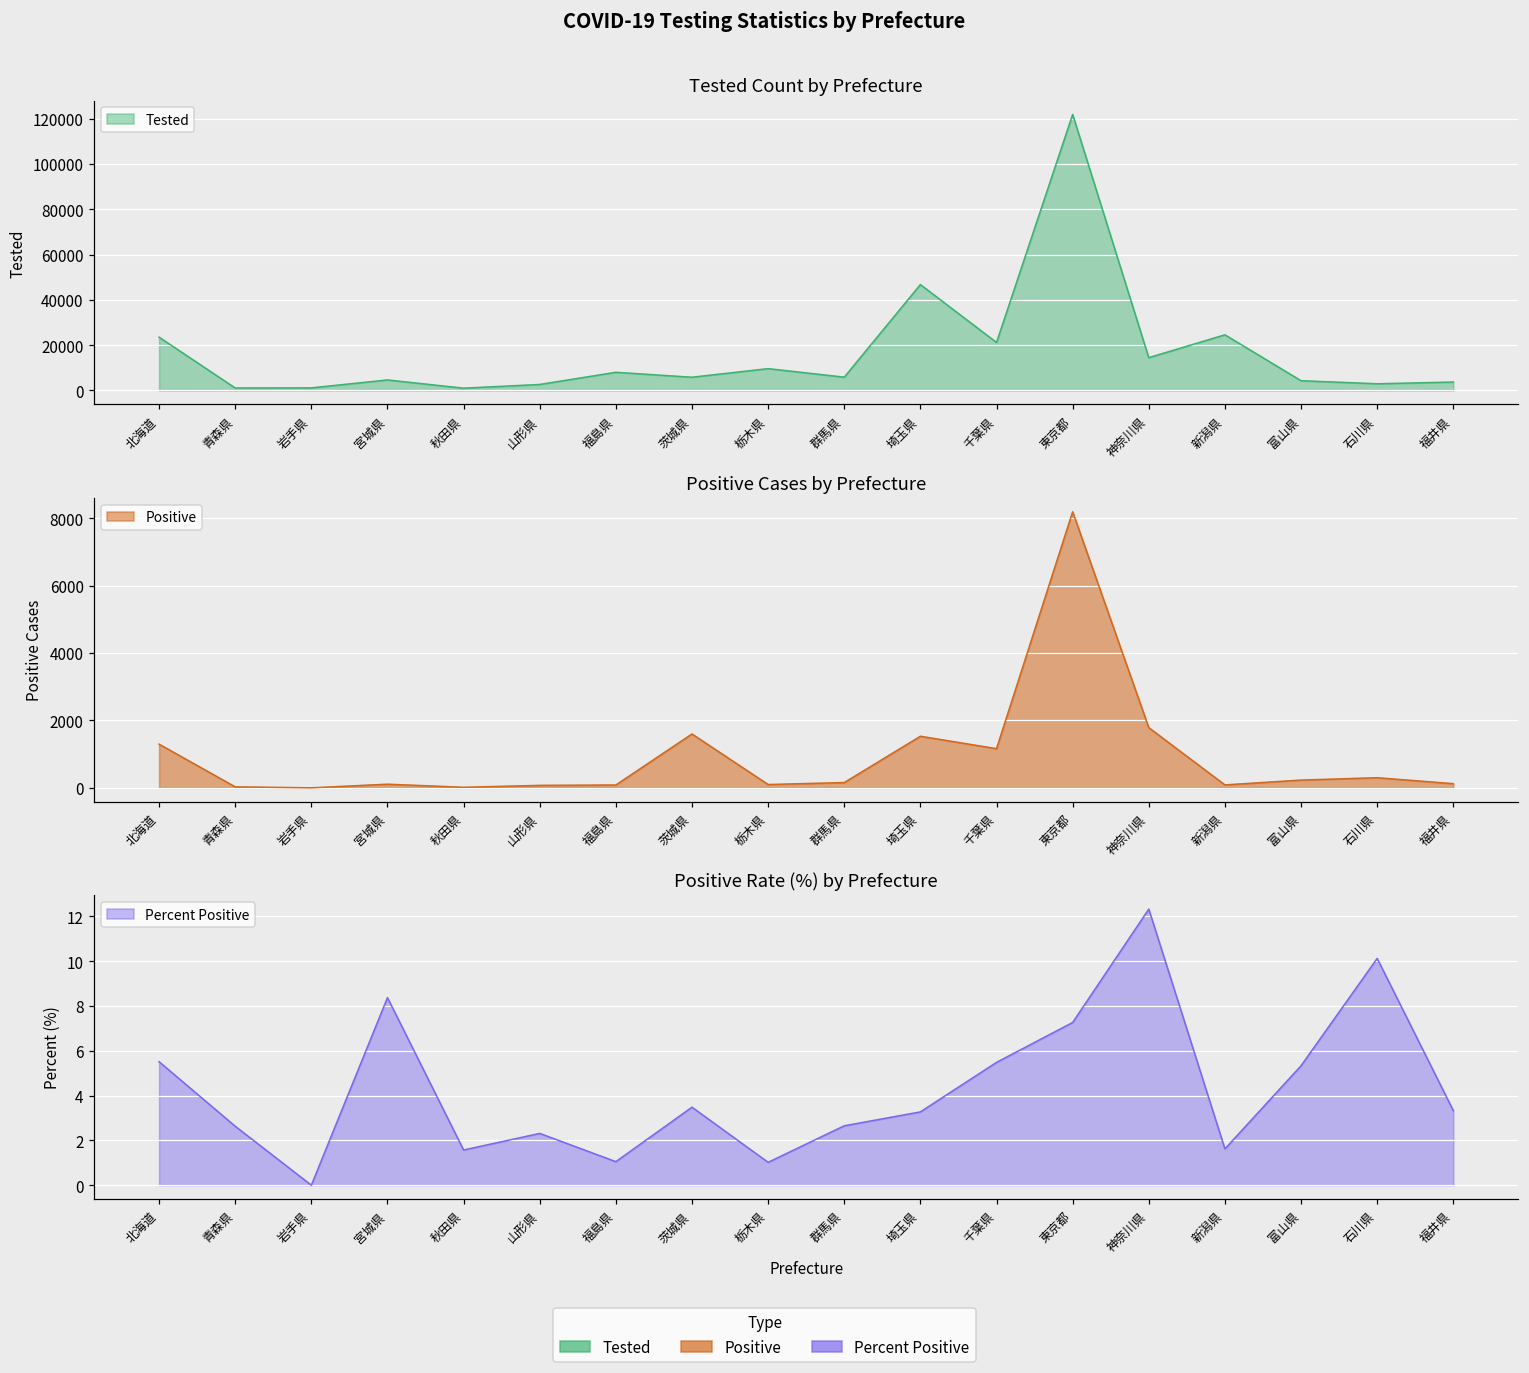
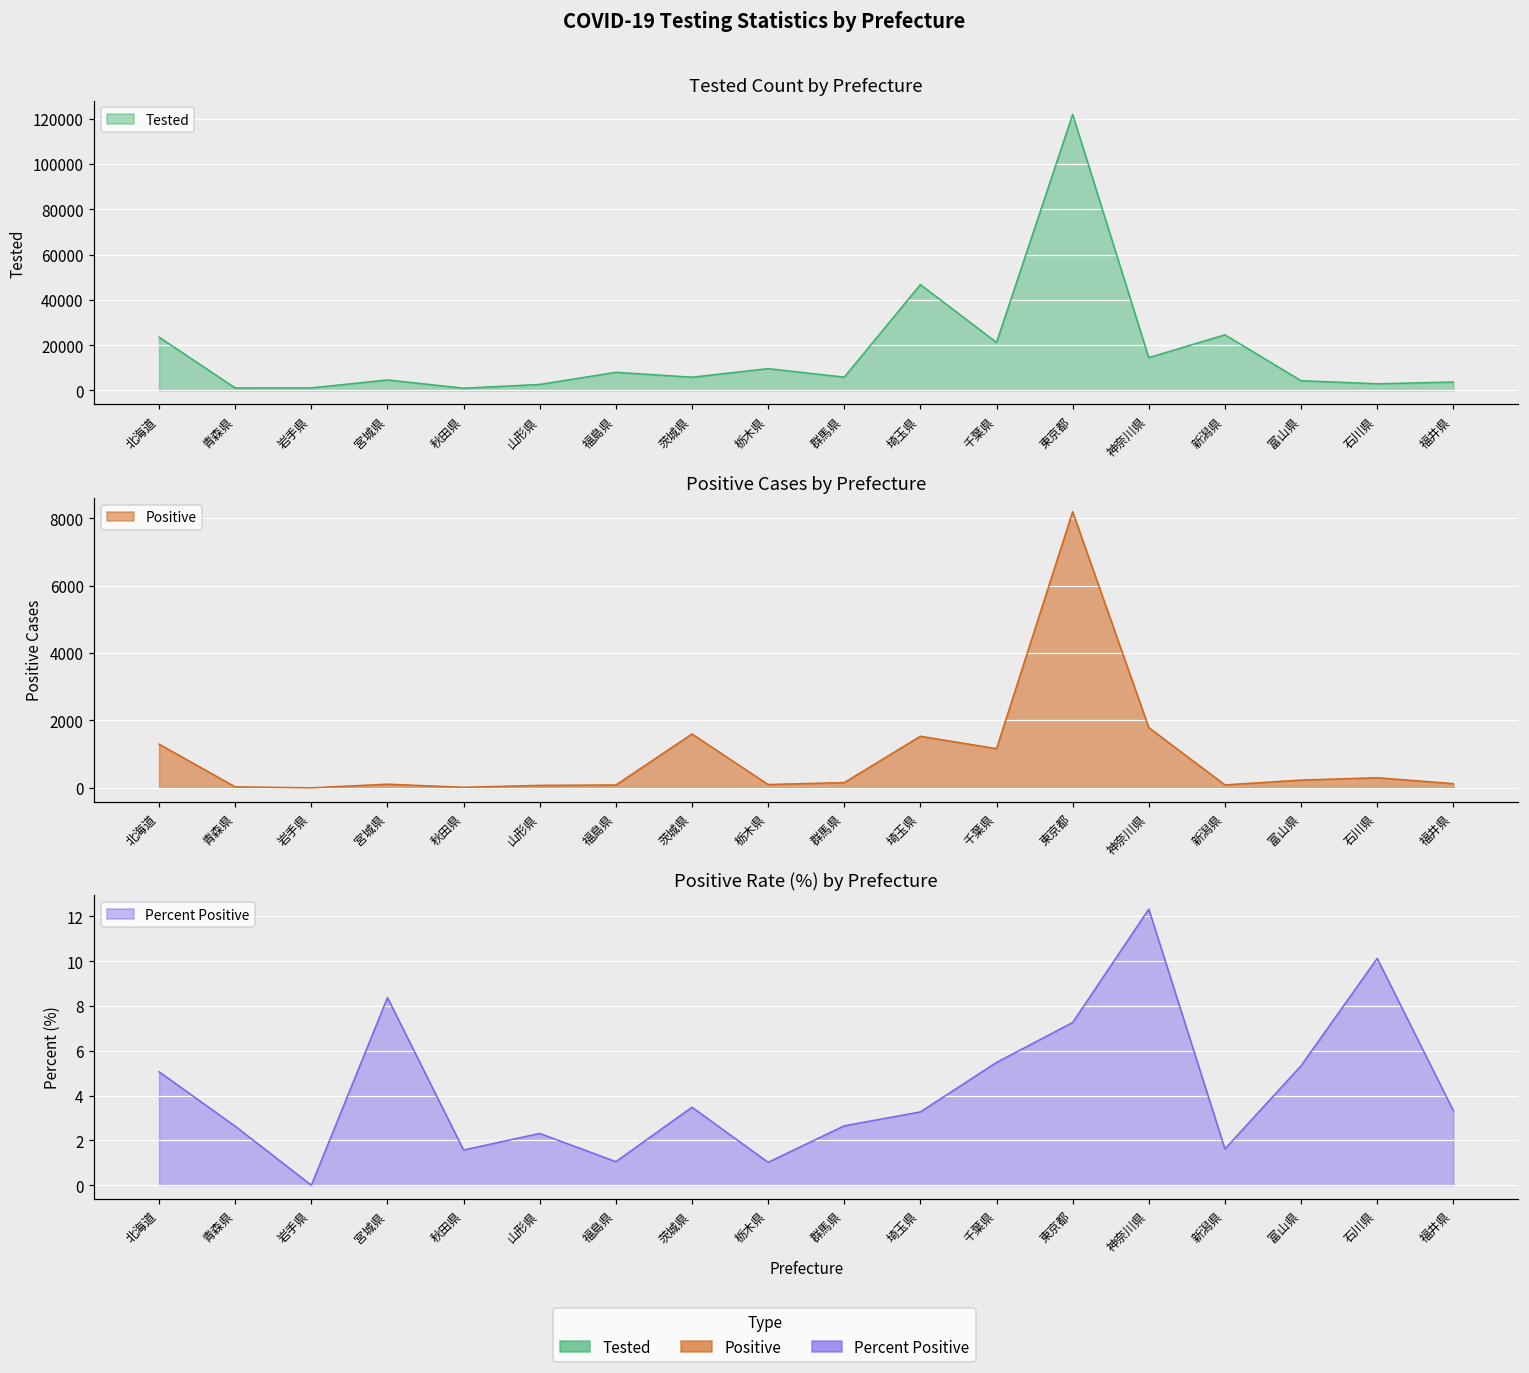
Positive Rate (%) by Prefecture, 北海道: 5.5 -> 5.1
